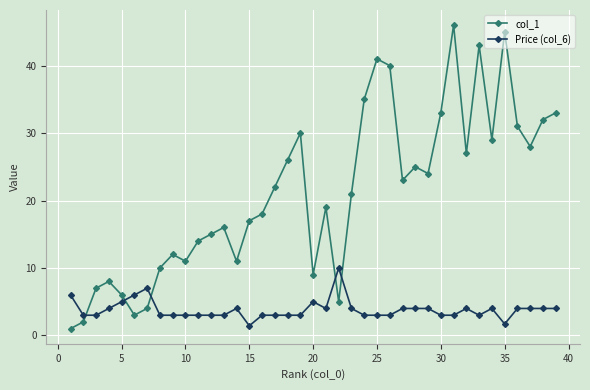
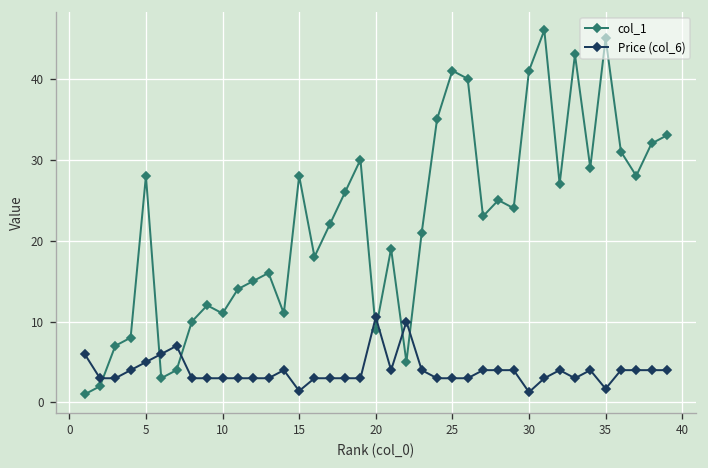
col_1, 5: 6 -> 28
col_1, 15: 17 -> 28
Price (col_6), 20: 5 -> 11
col_1, 30: 33 -> 41
Price (col_6), 30: 3 -> 1
